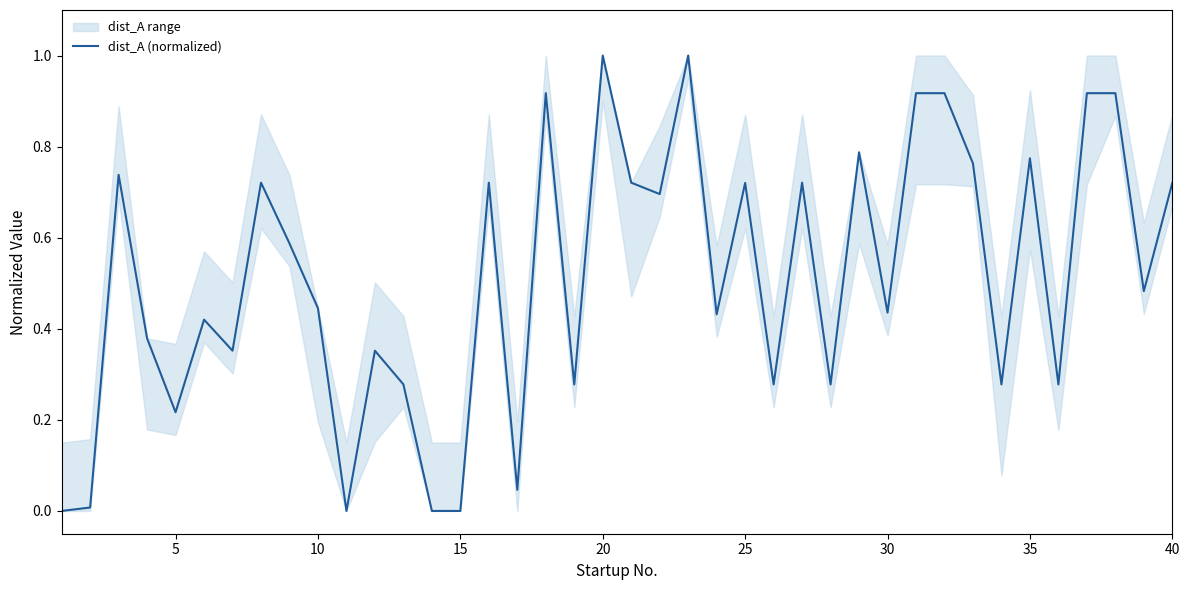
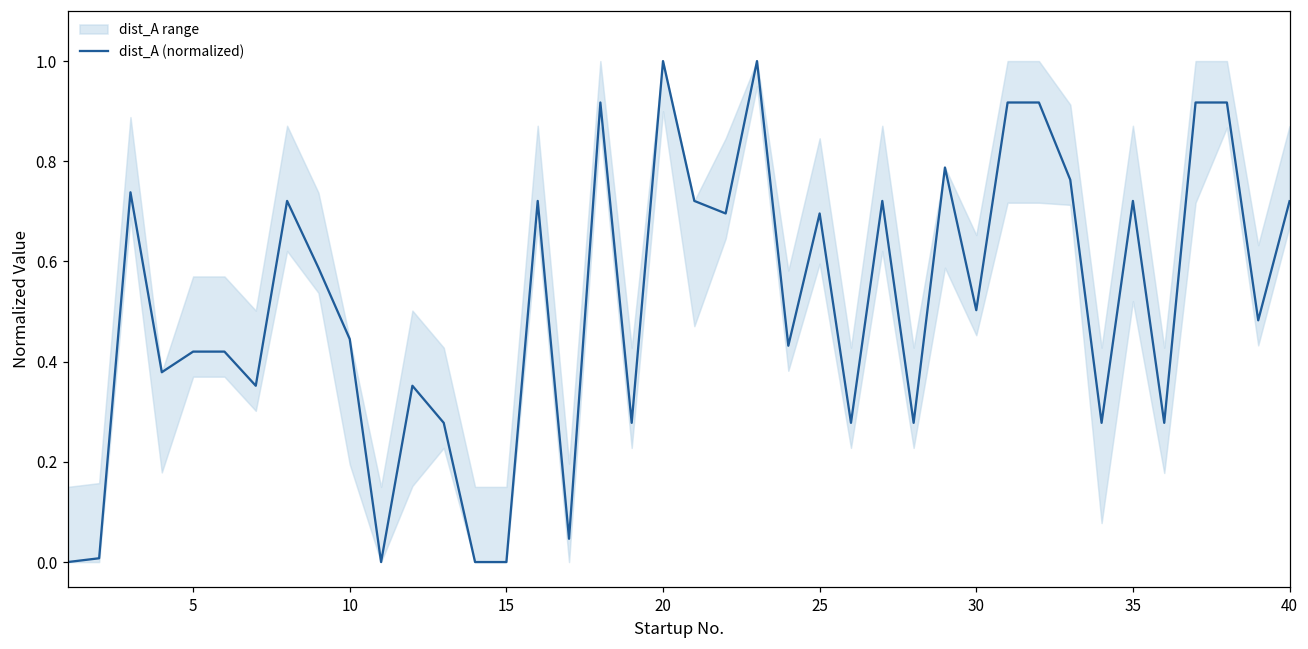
dist_A (normalized), 5: 0.22 -> 0.42
dist_A (normalized), 25: 0.72 -> 0.70
dist_A (normalized), 30: 0.44 -> 0.50
dist_A (normalized), 35: 0.77 -> 0.72
